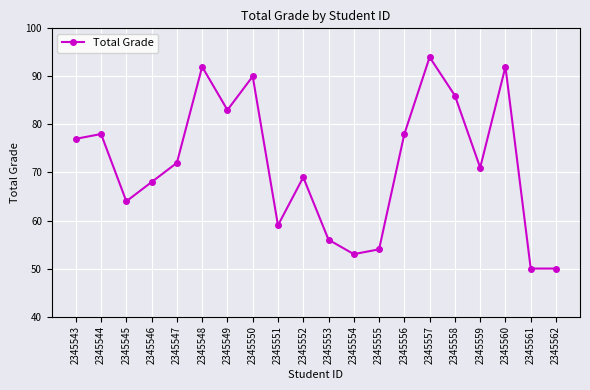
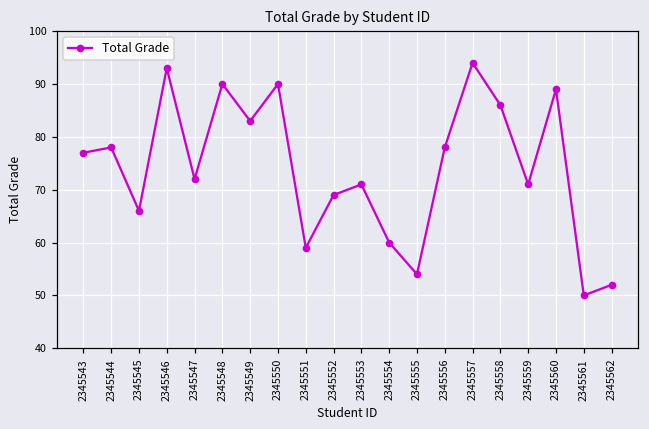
2345545: 64 -> 66
2345546: 68 -> 93
2345548: 92 -> 90
2345553: 56 -> 71
2345554: 53 -> 60
2345560: 92 -> 89
2345562: 50 -> 52
